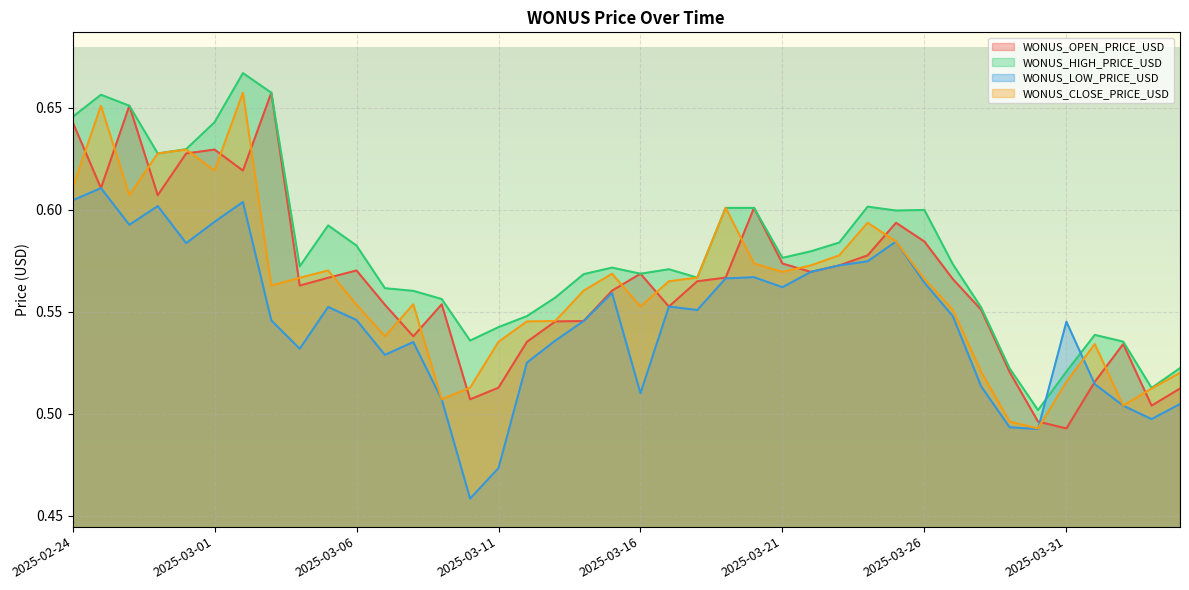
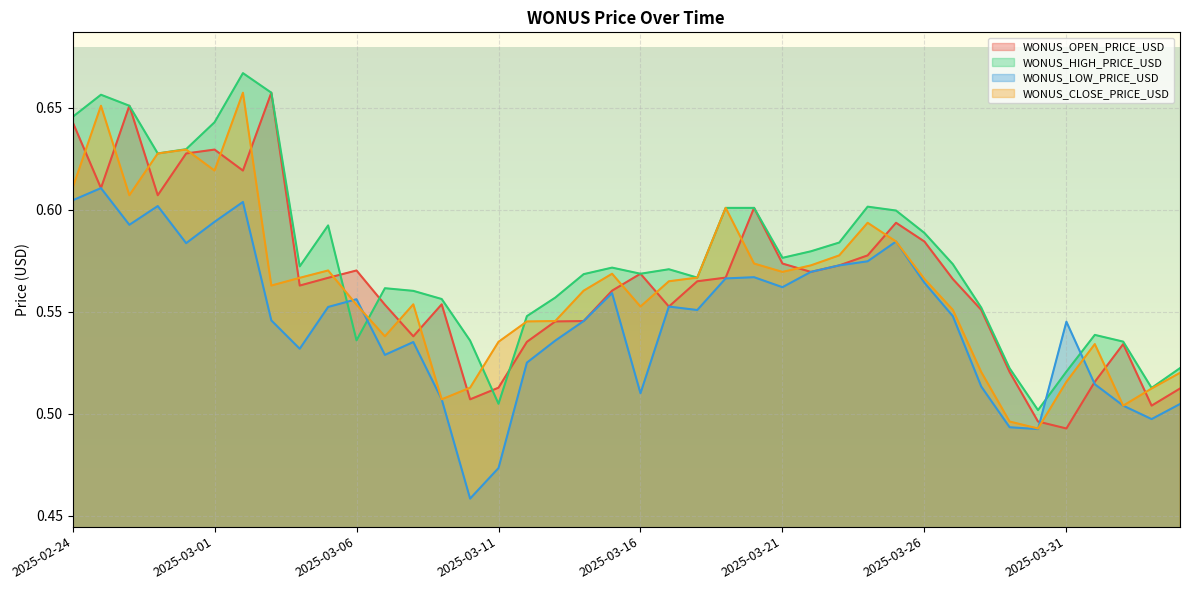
WONUS_HIGH_PRICE_USD, 2025-03-06: 0.582 -> 0.536
WONUS_LOW_PRICE_USD, 2025-03-06: 0.546 -> 0.556
WONUS_HIGH_PRICE_USD, 2025-03-11: 0.543 -> 0.505
WONUS_HIGH_PRICE_USD, 2025-03-26: 0.600 -> 0.589
